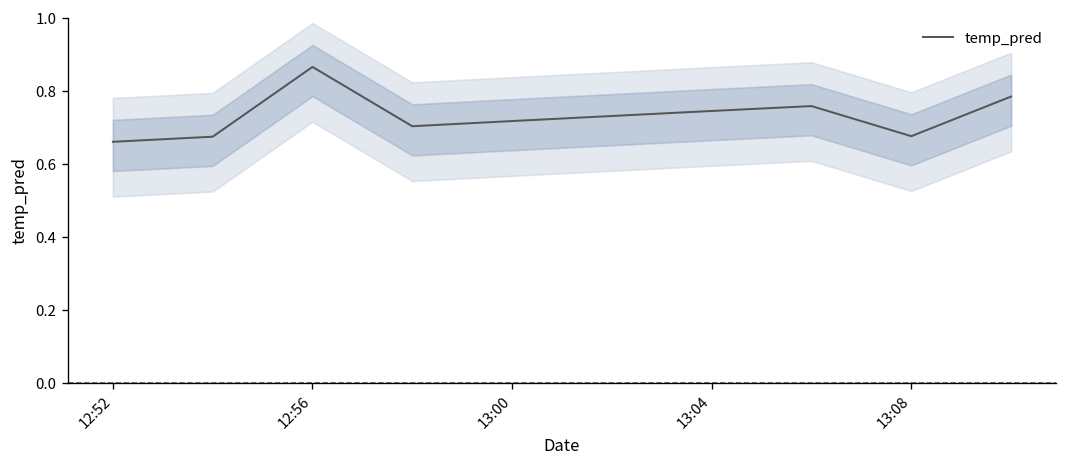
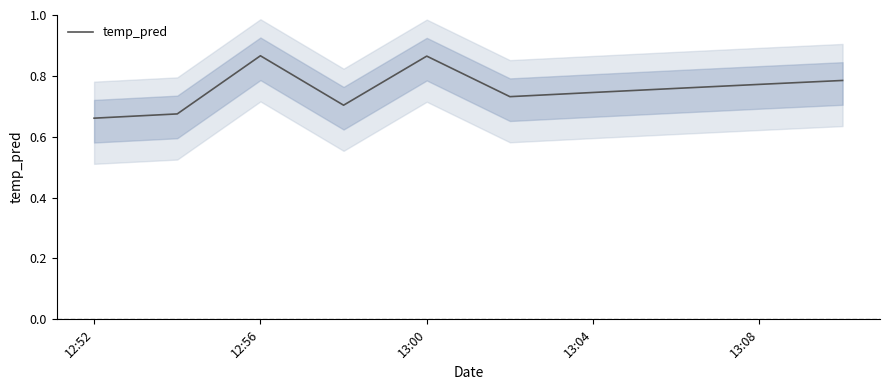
temp_pred, 13:00: 0.72 -> 0.86
temp_pred, 13:08: 0.68 -> 0.77
